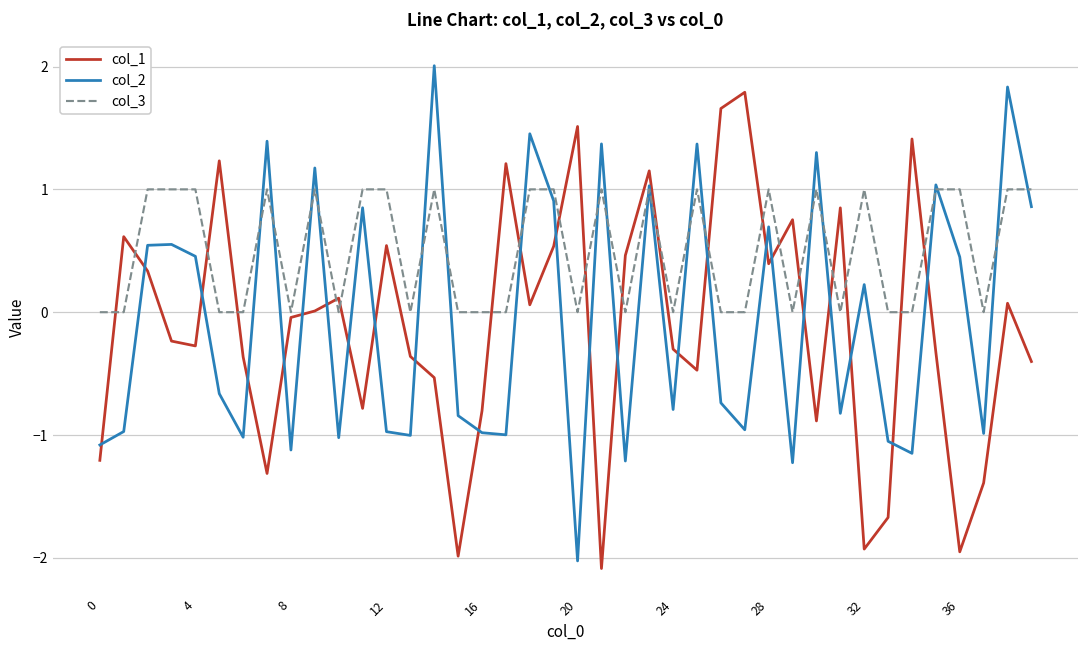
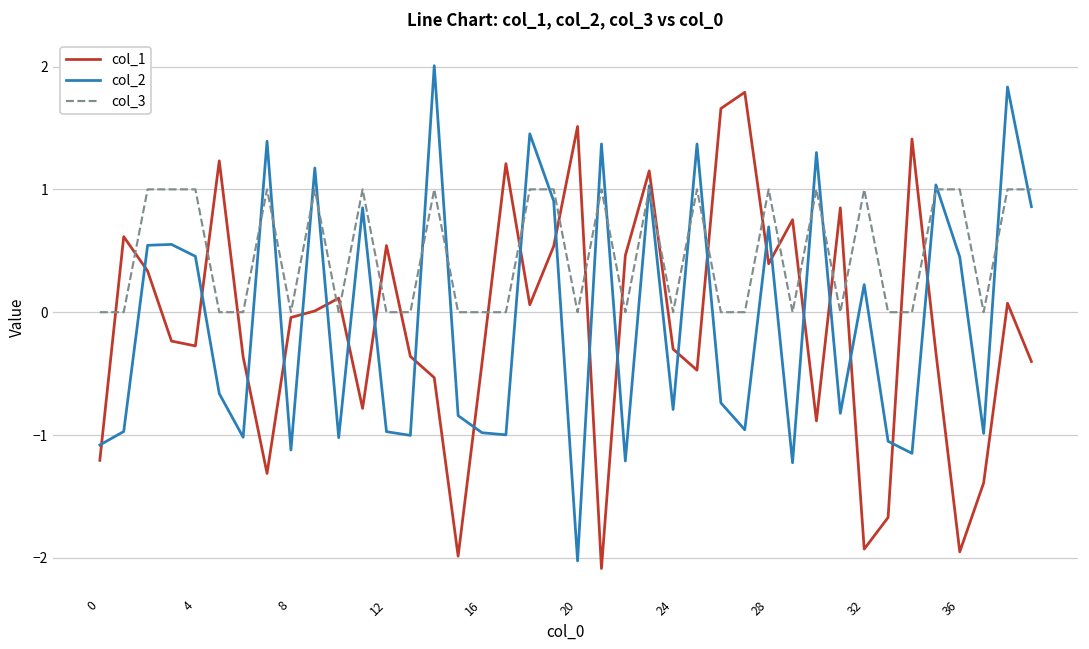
col_3, 12: 1 -> 0
col_1, 16: -0.80 -> -0.41
